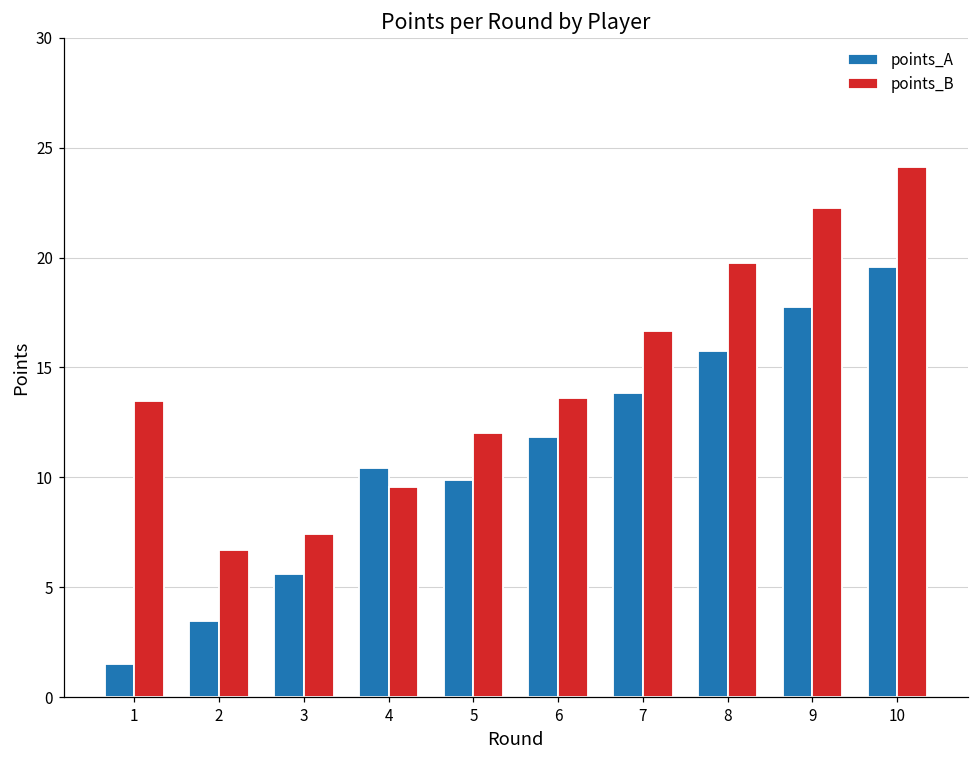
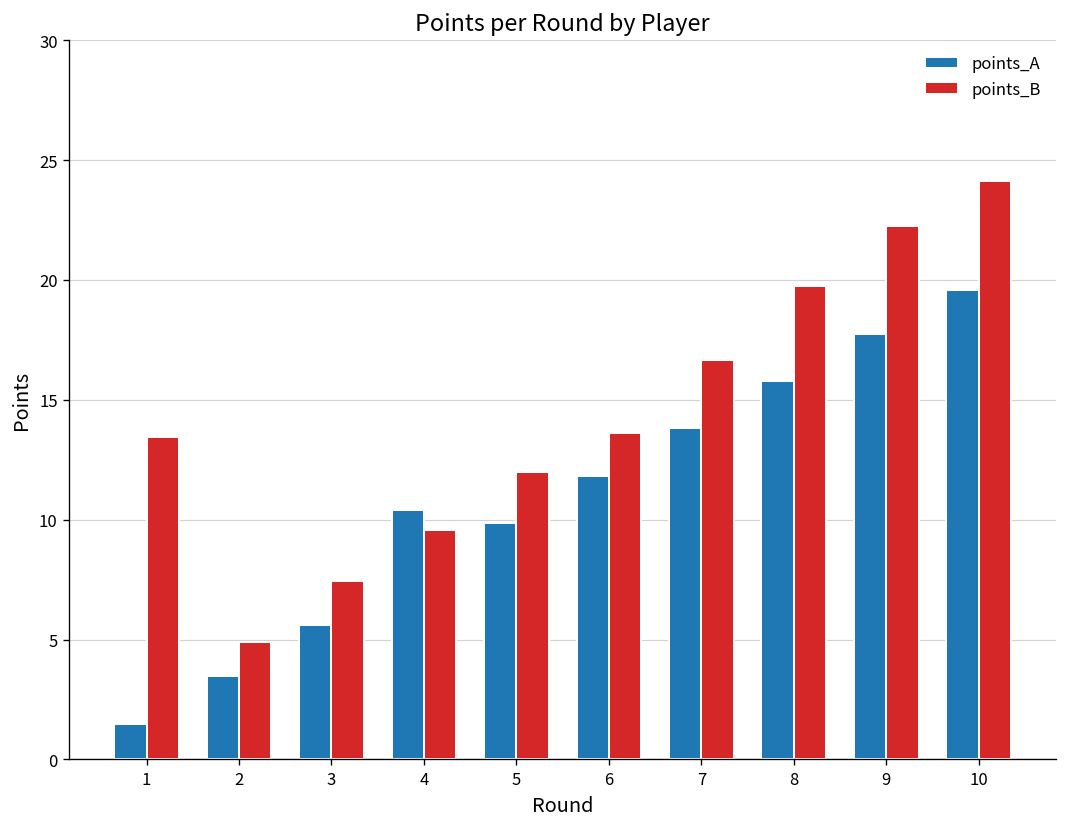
points_B, 2: 6.7 -> 4.9
